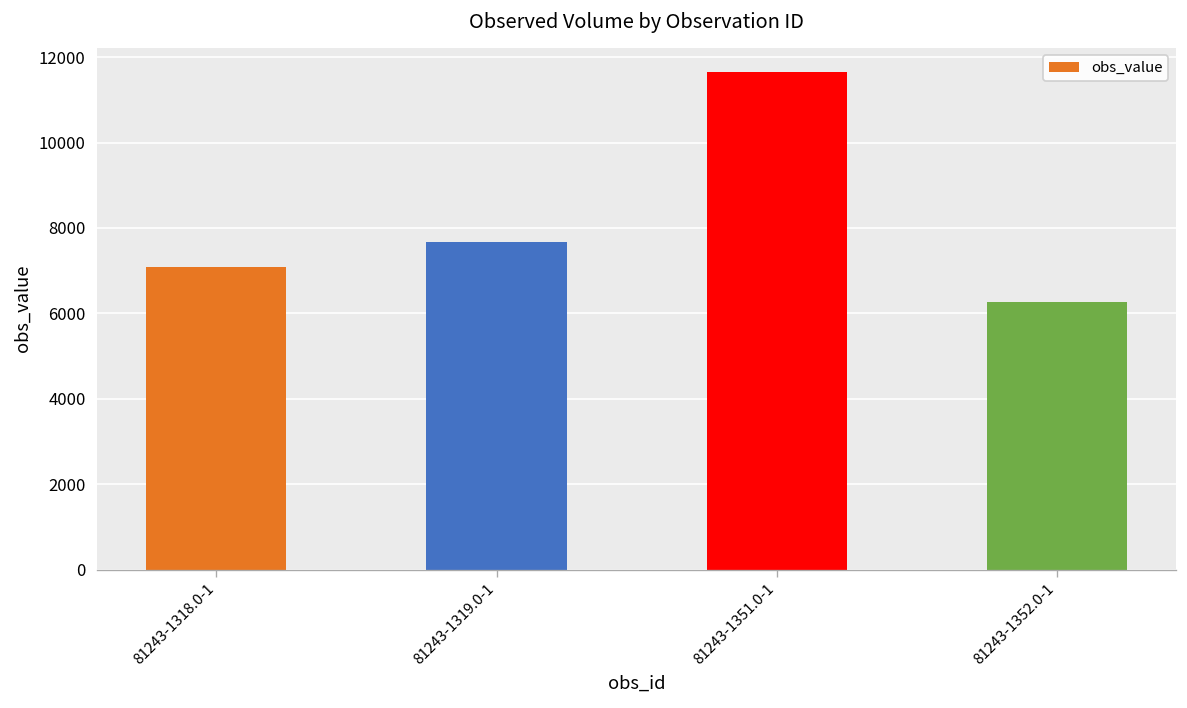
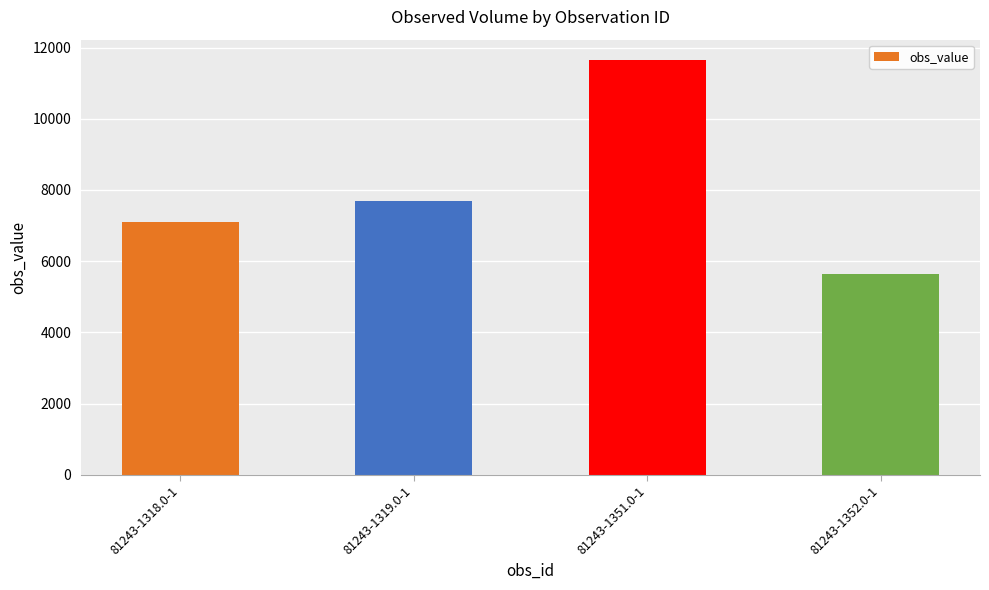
81243-1352.0-1: 6300 -> 5600
